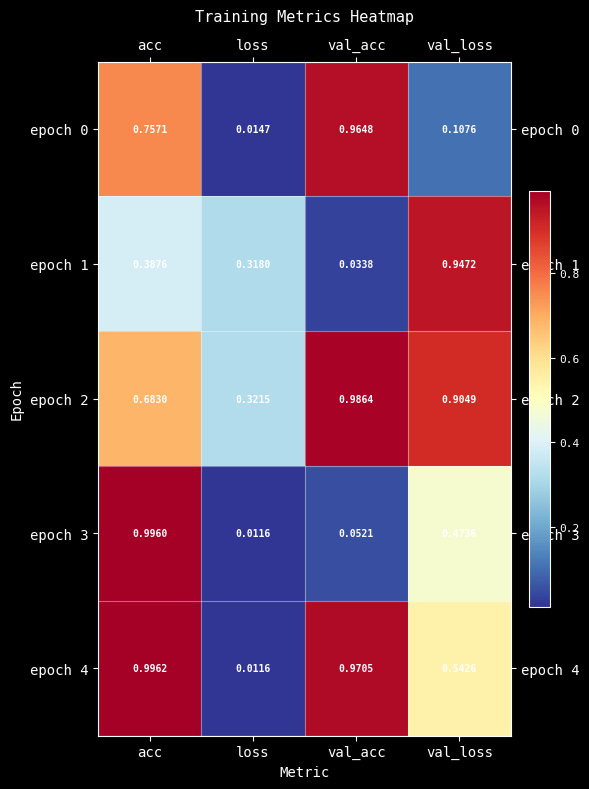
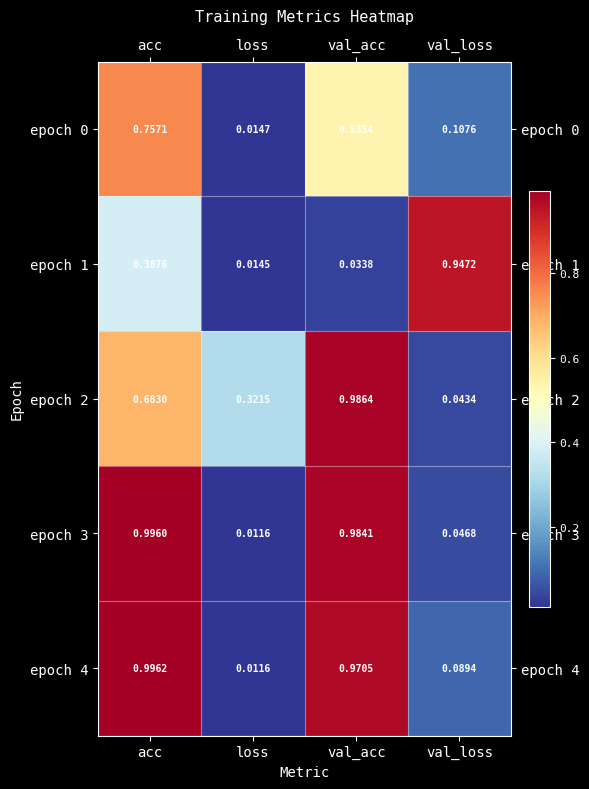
epoch 0, val_acc: 0.9648 -> 0.5354
epoch 1, loss: 0.3180 -> 0.0145
epoch 2, val_loss: 0.9049 -> 0.0434
epoch 3, val_acc: 0.0521 -> 0.9841
epoch 3, val_loss: 0.4736 -> 0.0468
epoch 4, val_loss: 0.5426 -> 0.0894
